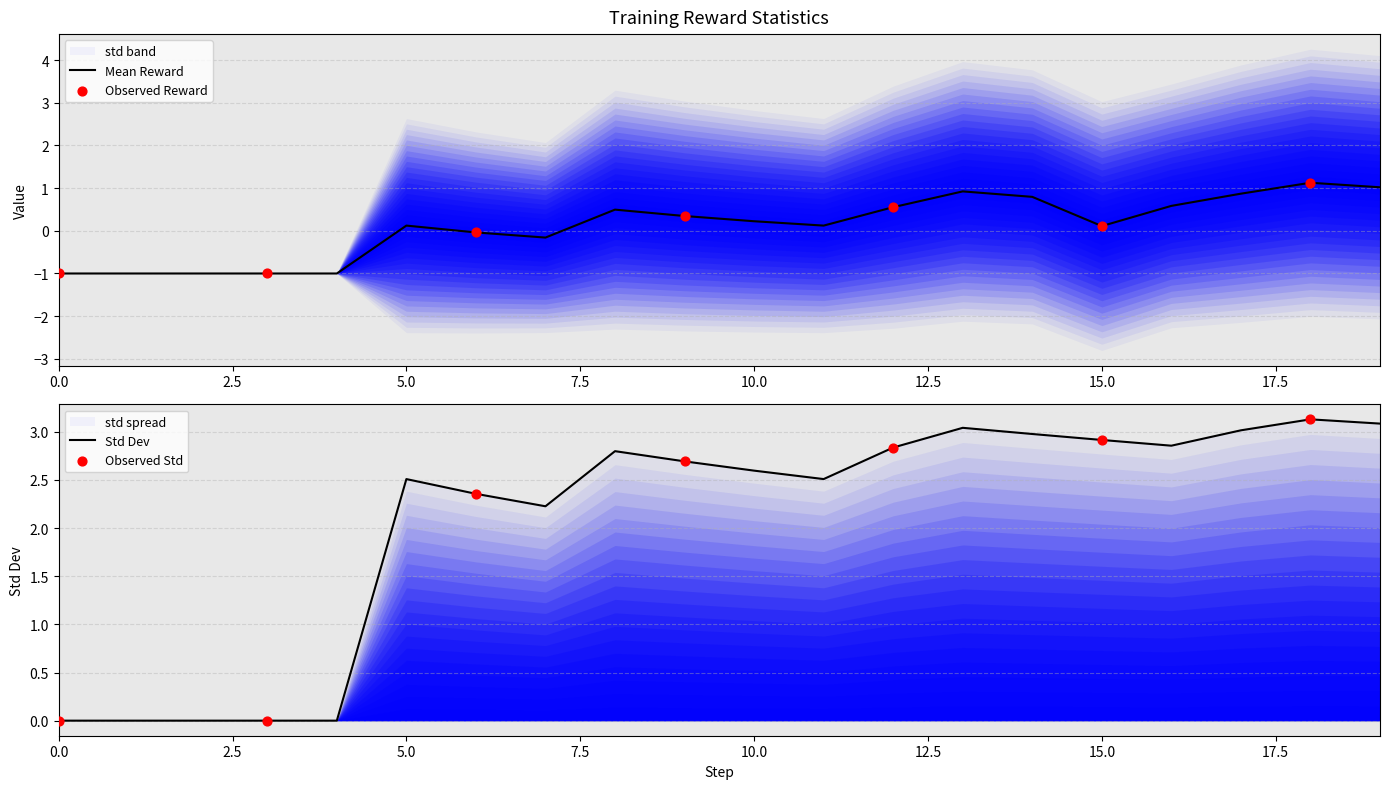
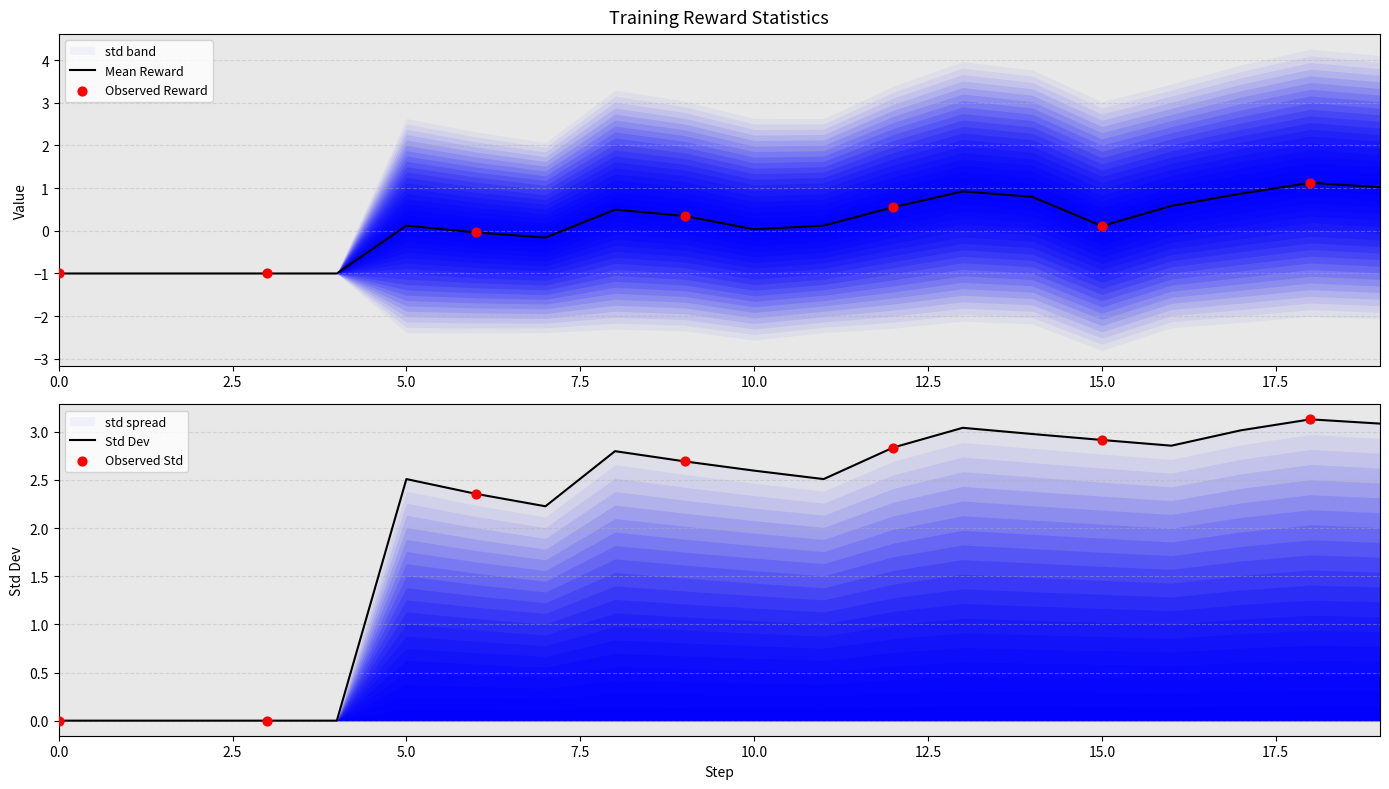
Training Reward Statistics, Mean Reward, 10.0: 0.2 -> 0.0
